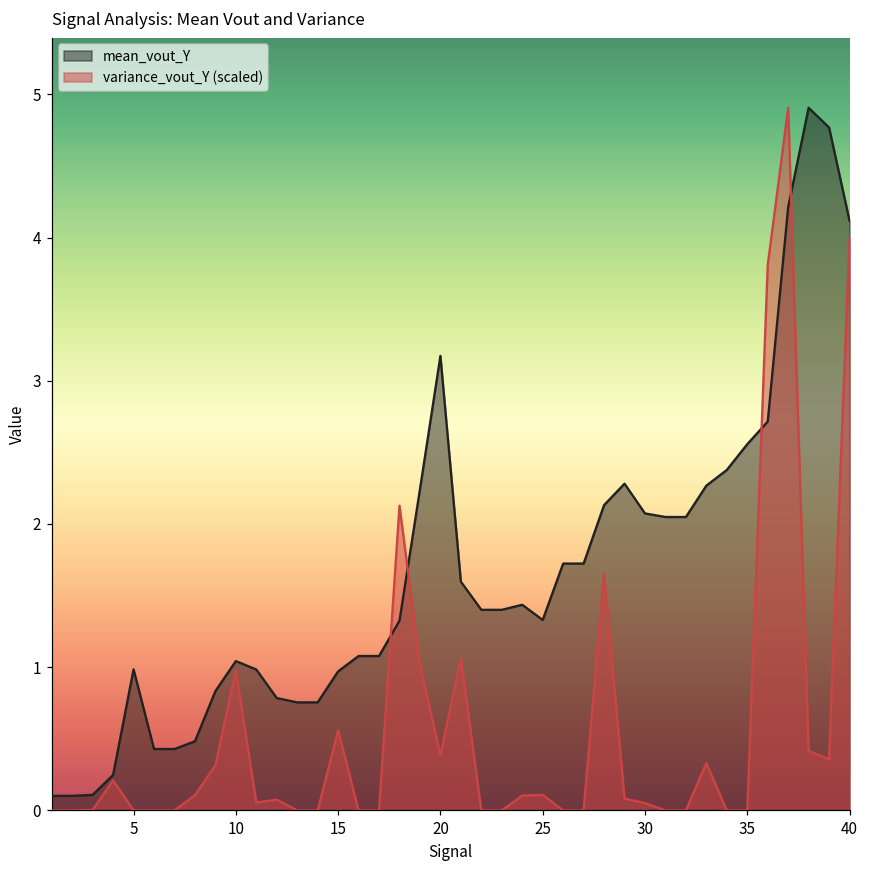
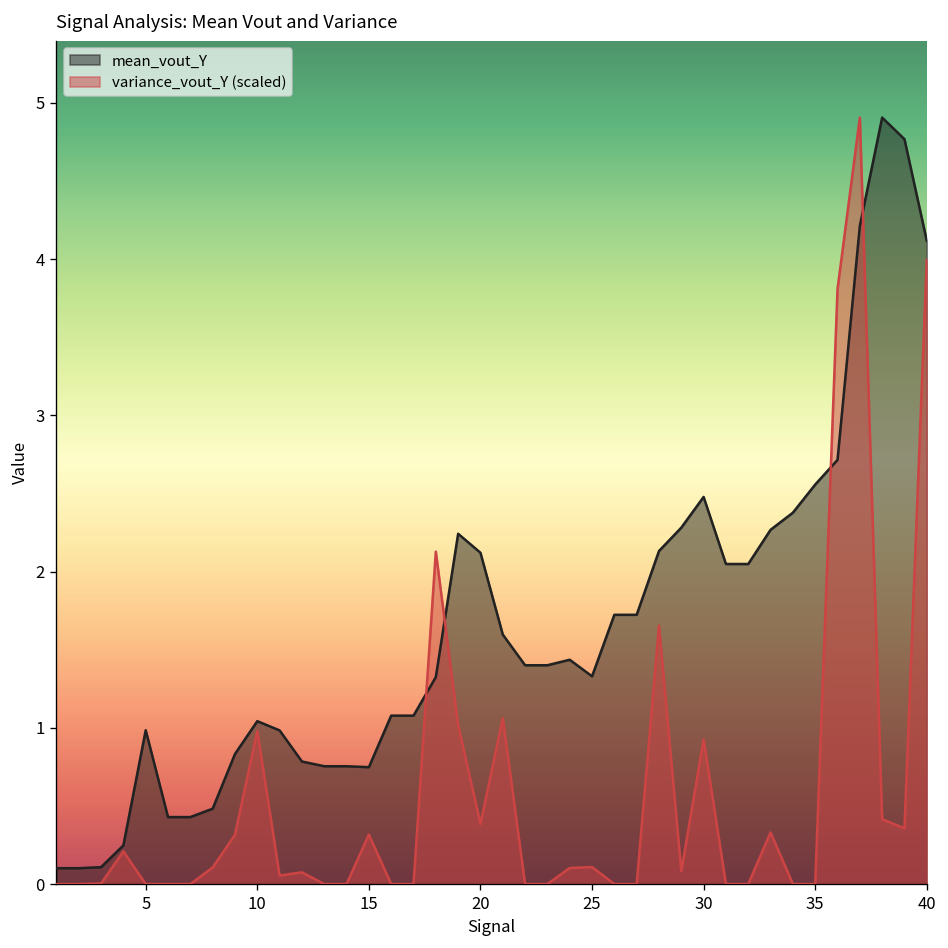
mean_vout_Y, 15: 0.97 -> 0.75
variance_vout_Y (scaled), 15: 0.56 -> 0.32
mean_vout_Y, 20: 3.17 -> 2.12
mean_vout_Y, 30: 2.07 -> 2.48
variance_vout_Y (scaled), 30: 0.05 -> 0.93
